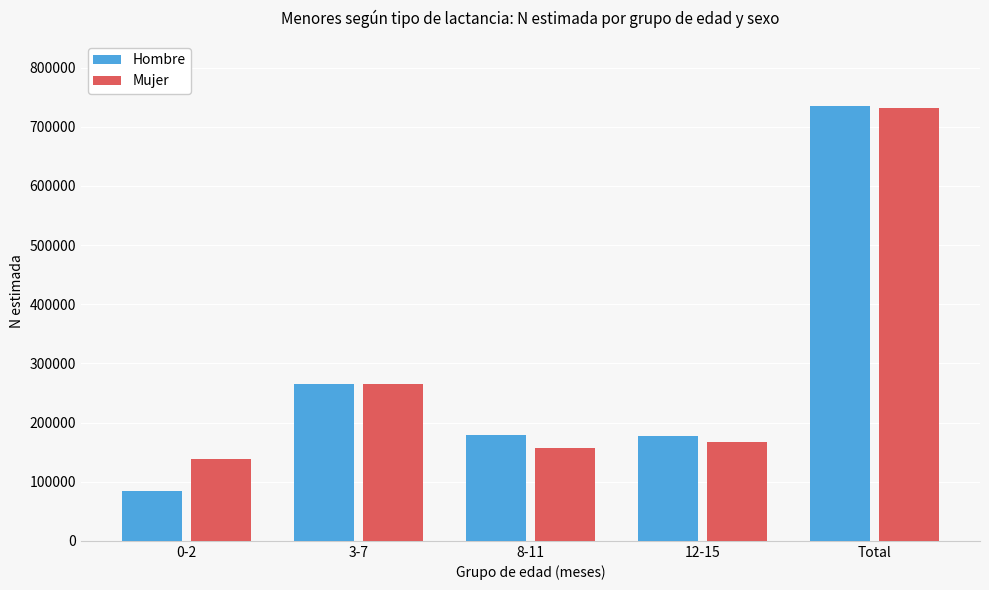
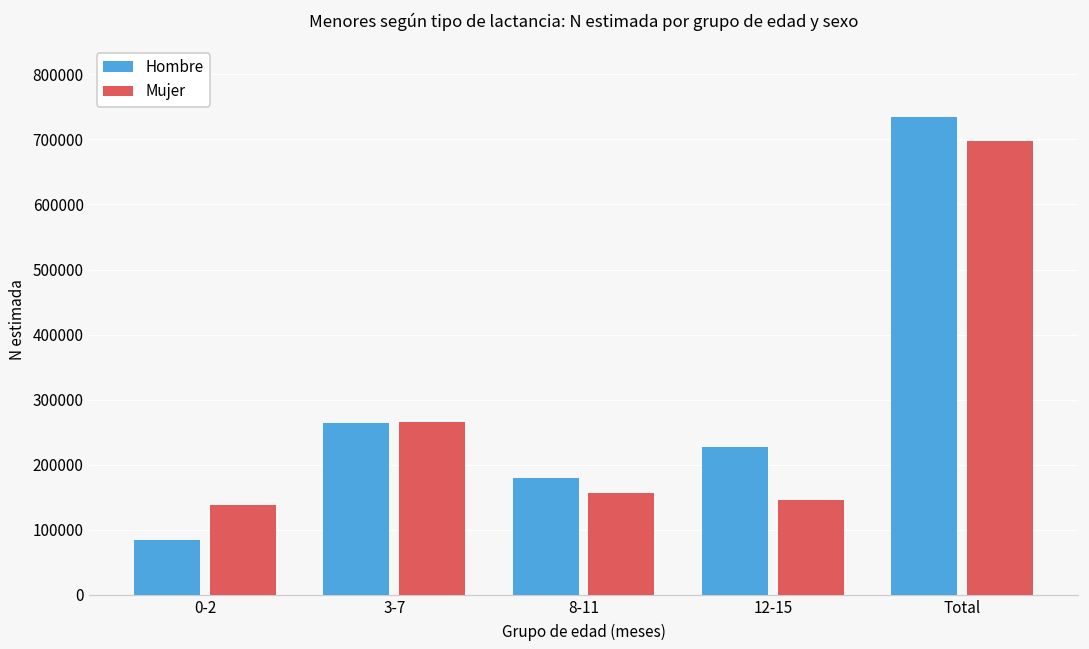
Hombre, 12-15: 180000 -> 230000
Mujer, 12-15: 170000 -> 150000
Mujer, Total: 730000 -> 700000
